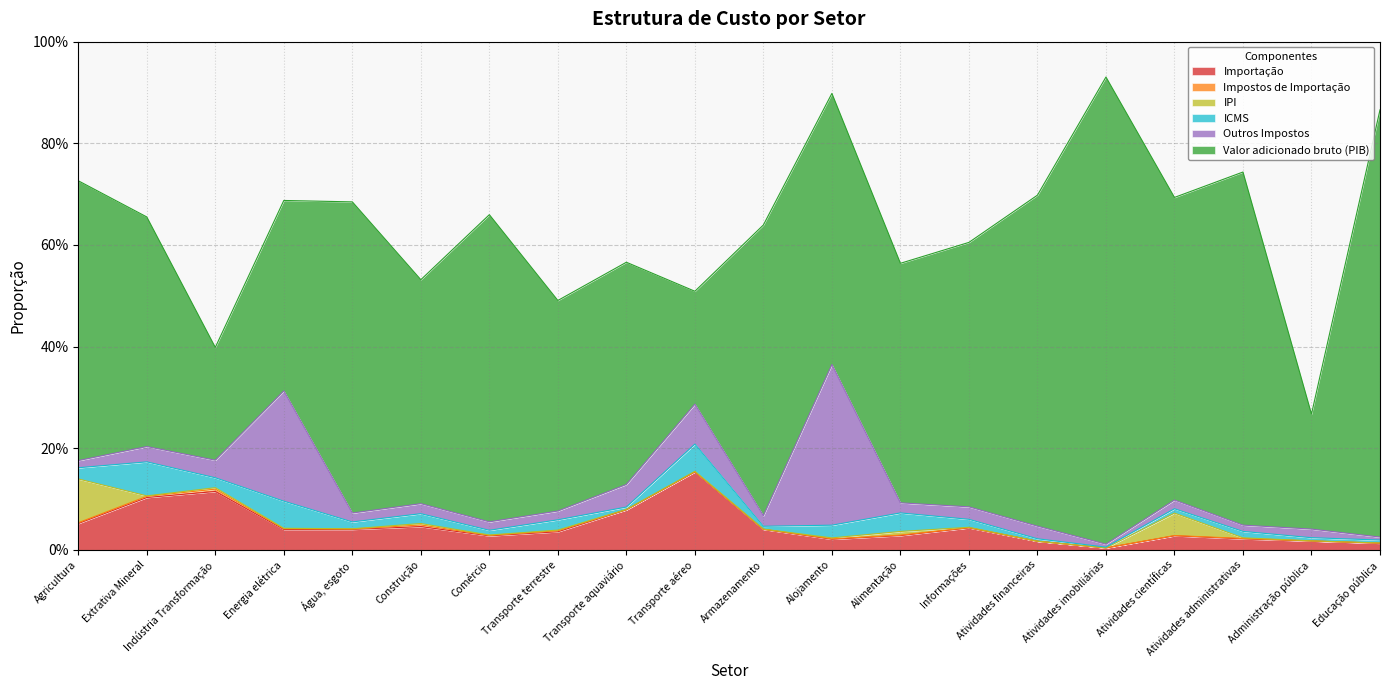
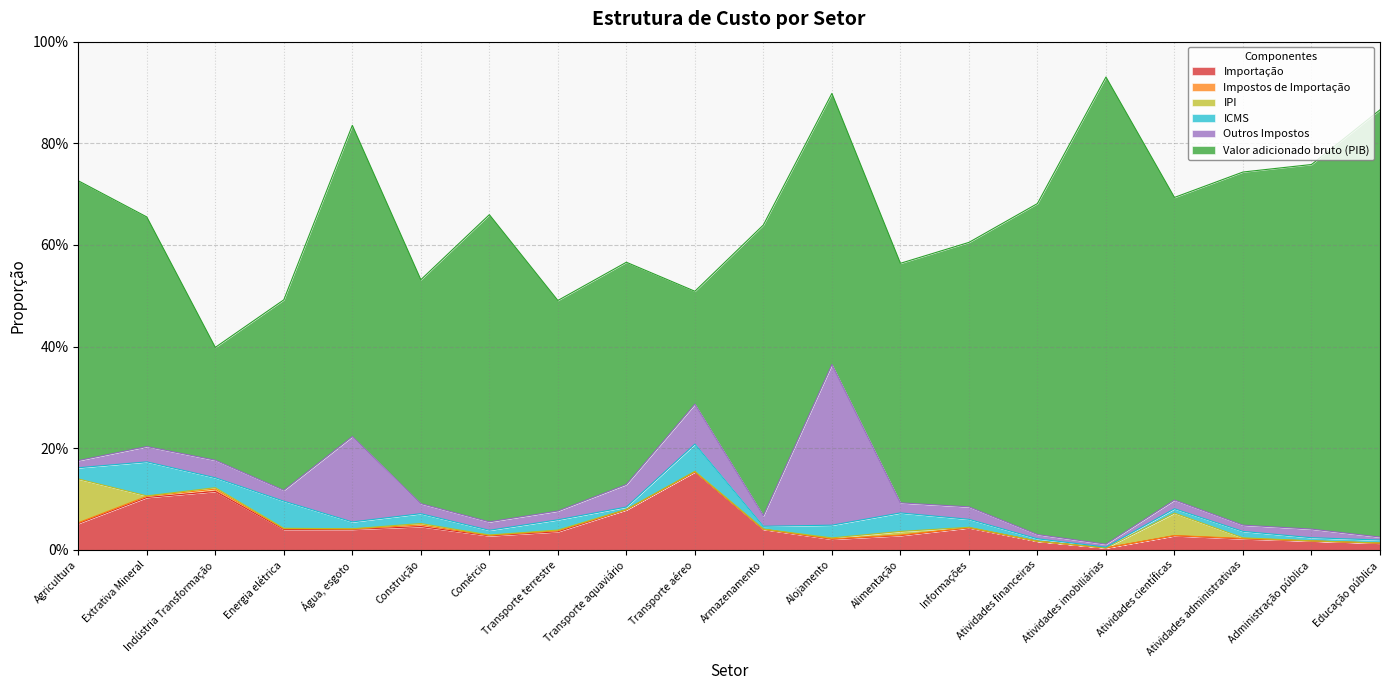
Outros Impostos, Energia elétrica: 22% -> 2%
Outros Impostos, Água, esgoto: 2% -> 17%
Outros Impostos, Atividades financeiras: 2% -> 1%
Valor adicionado bruto (PIB), Administração pública: 23% -> 72%
